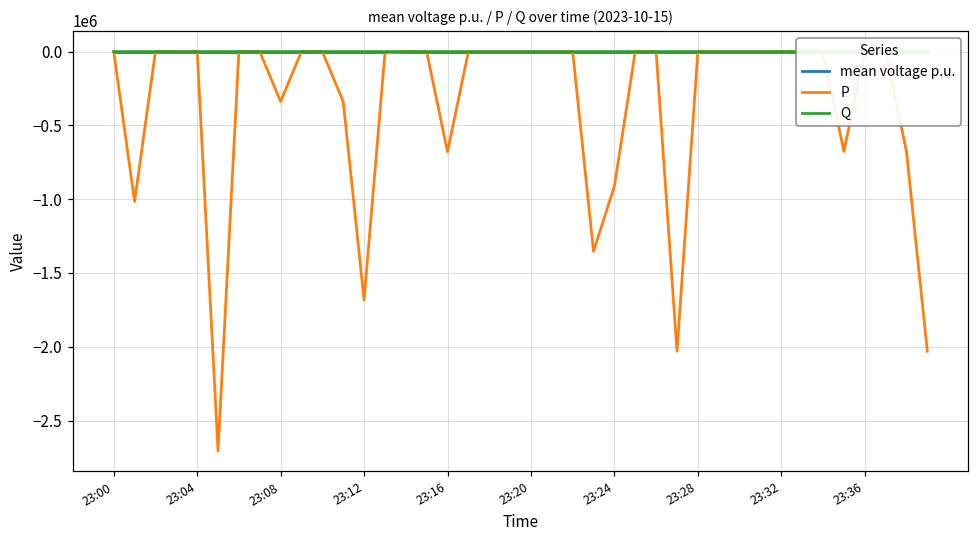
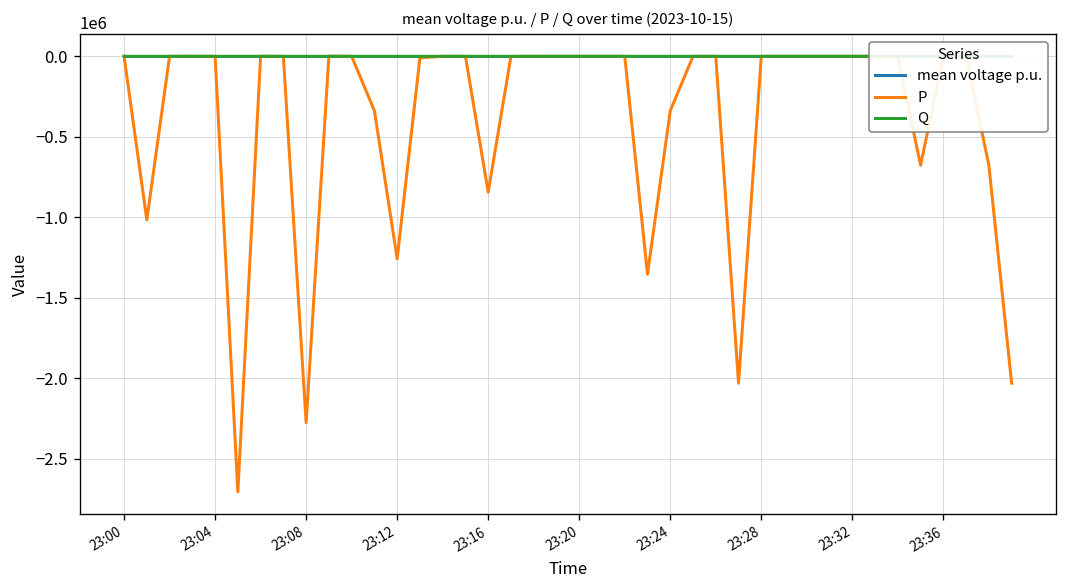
P, 23:08: -340000 -> -2280000
P, 23:12: -1680000 -> -1260000
P, 23:16: -680000 -> -840000
P, 23:24: -910000 -> -340000
